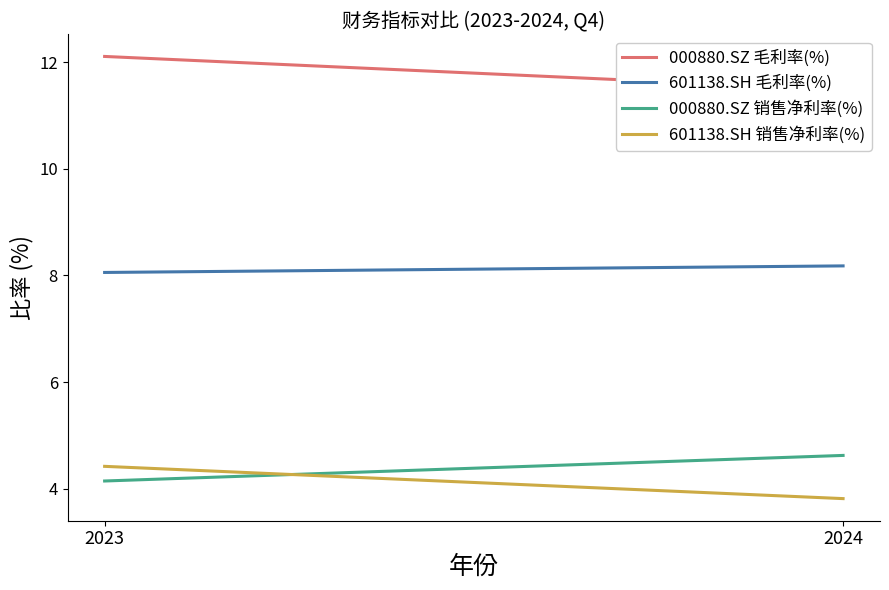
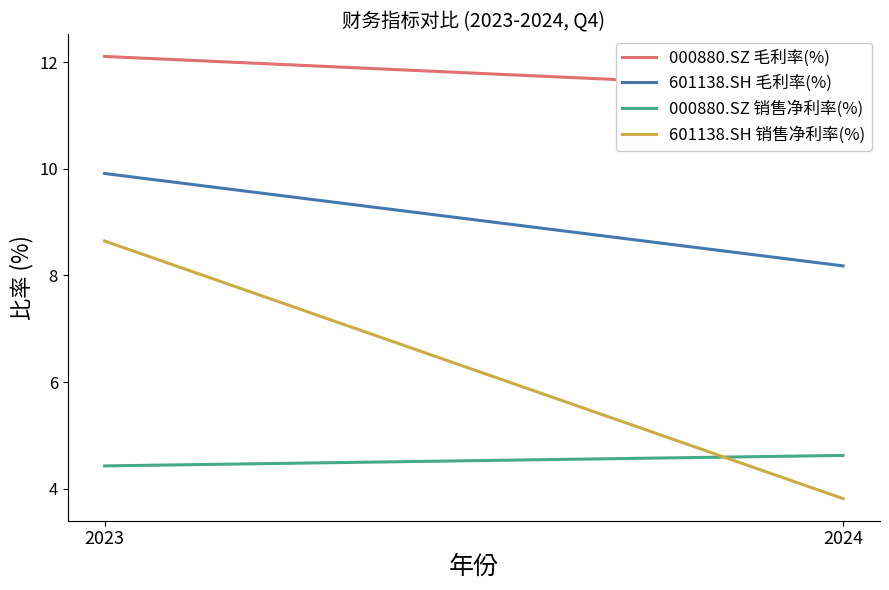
601138.SH 毛利率(%), 2023: 8.1 -> 9.9
000880.SZ 销售净利率(%), 2023: 4.1 -> 4.4
601138.SH 销售净利率(%), 2023: 4.4 -> 8.6
